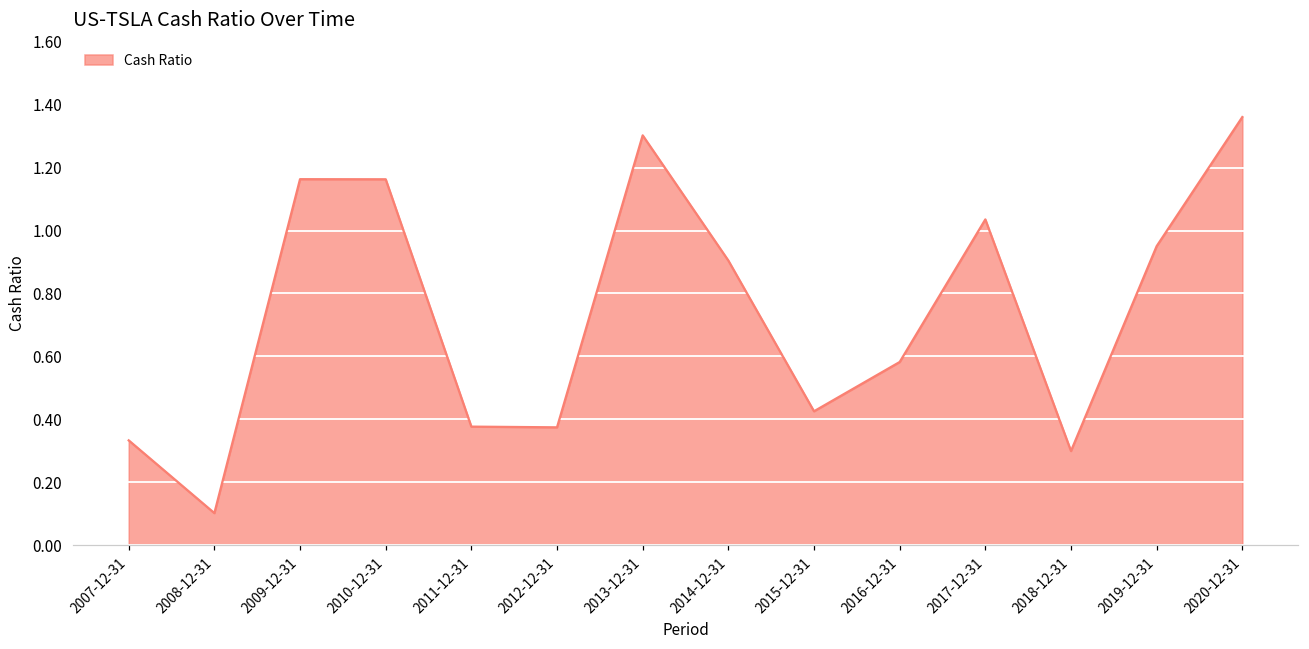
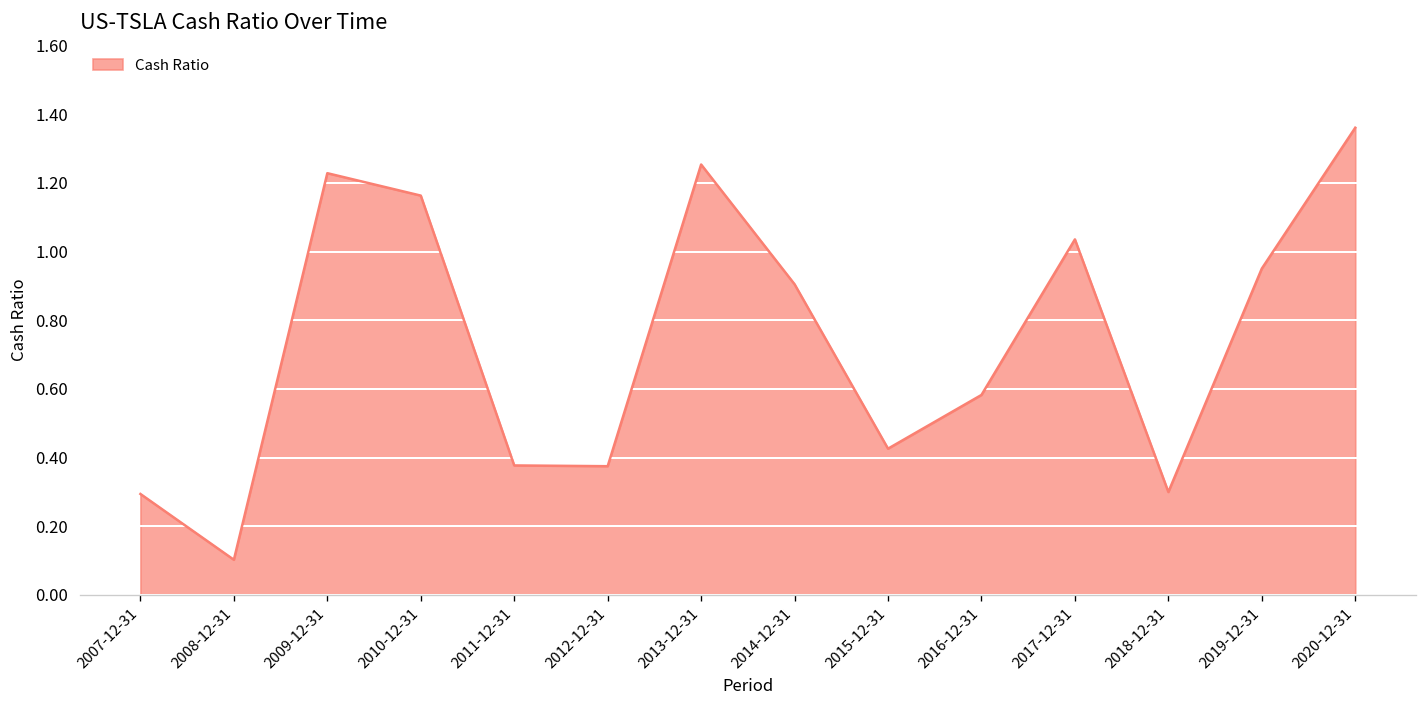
2007-12-31: 0.33 -> 0.29
2009-12-31: 1.16 -> 1.23
2013-12-31: 1.30 -> 1.25
